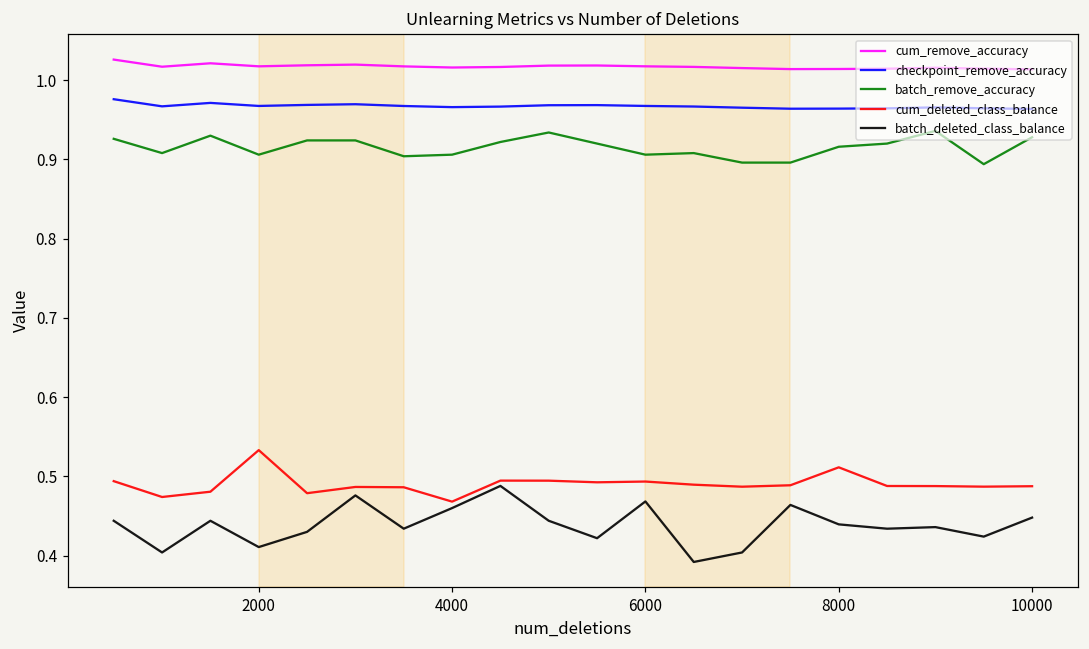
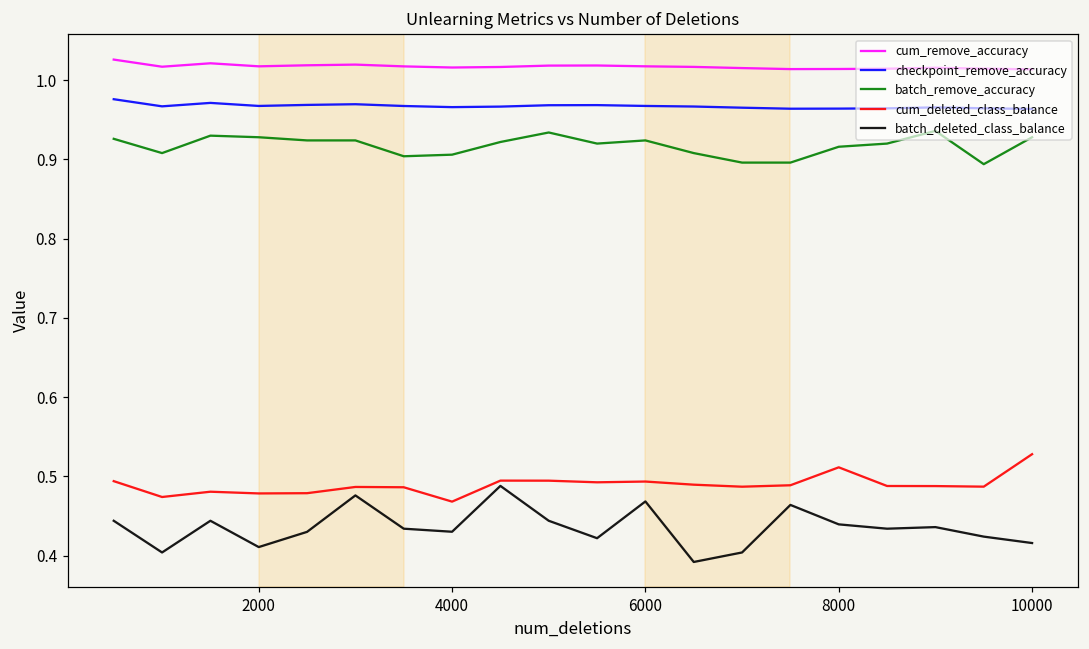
batch_remove_accuracy, 2000: 0.91 -> 0.93
cum_deleted_class_balance, 2000: 0.53 -> 0.48
batch_deleted_class_balance, 4000: 0.46 -> 0.43
batch_remove_accuracy, 6000: 0.91 -> 0.92
cum_deleted_class_balance, 10000: 0.49 -> 0.53
batch_deleted_class_balance, 10000: 0.45 -> 0.42
